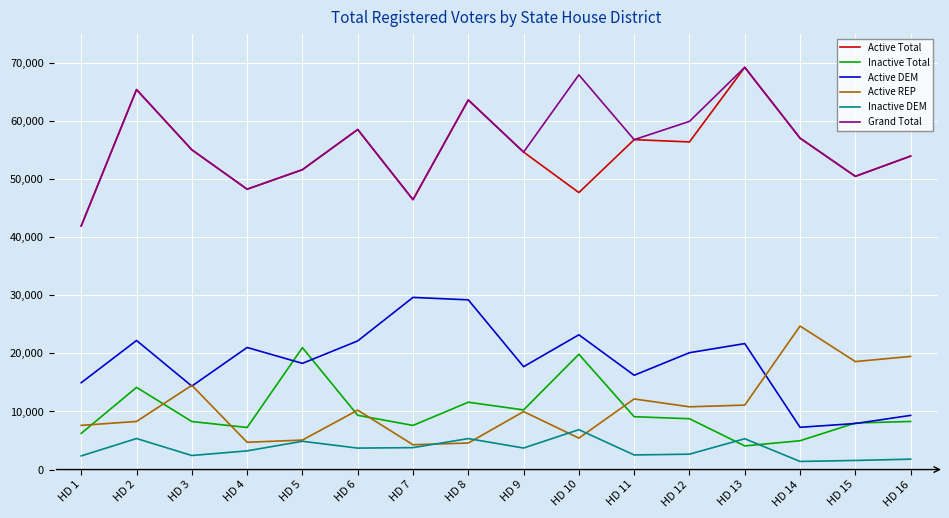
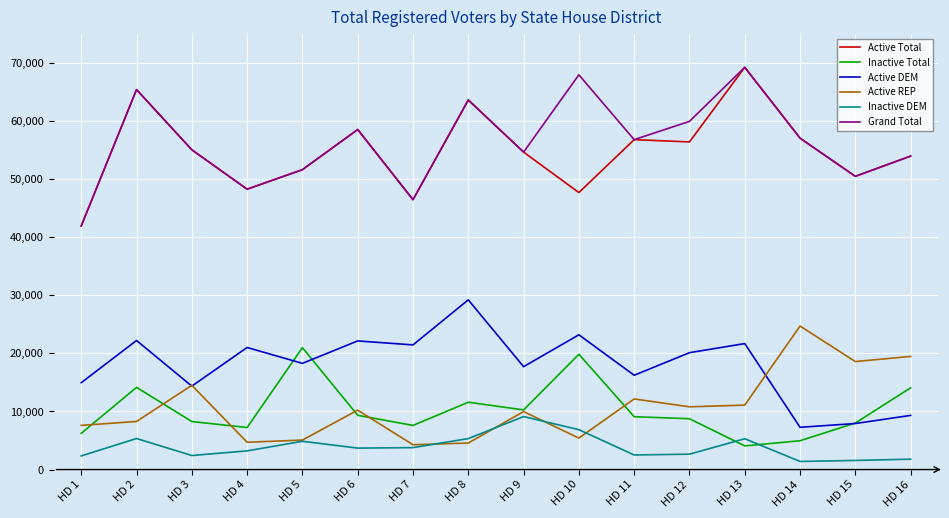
Active DEM, HD 7: 30,000 -> 21,000
Inactive DEM, HD 9: 4,000 -> 9,000
Inactive Total, HD 16: 8,000 -> 14,000
